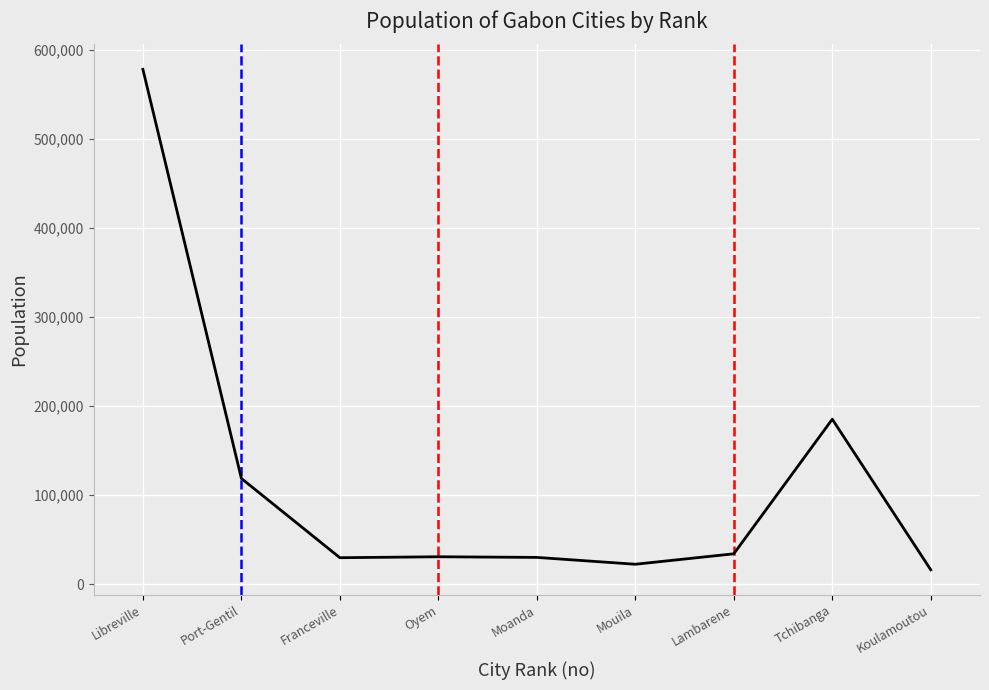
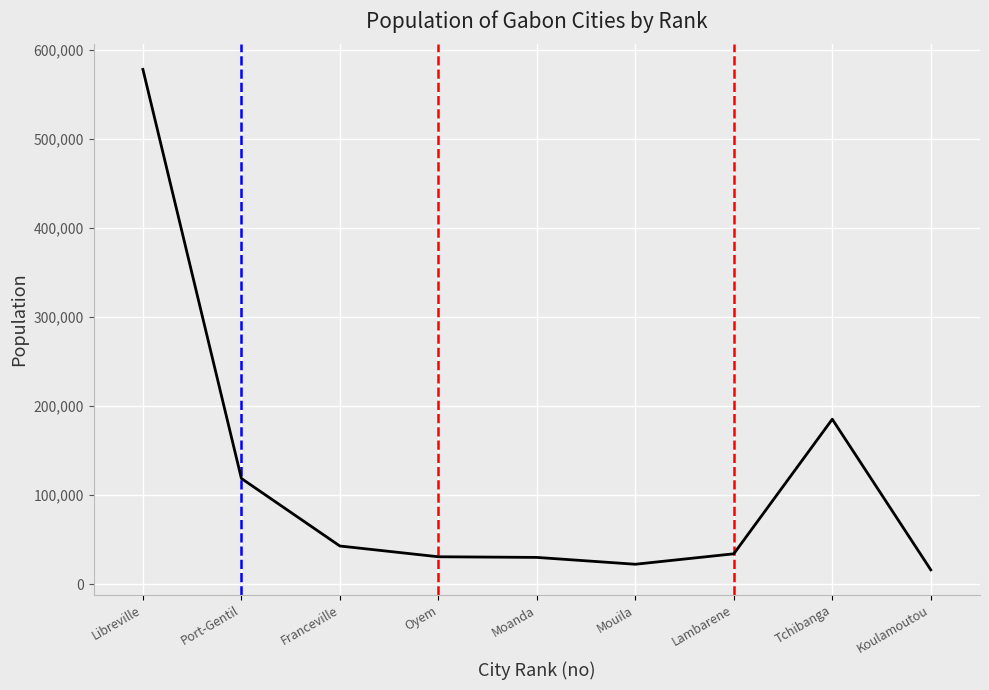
Franceville: 30,000 -> 40,000
